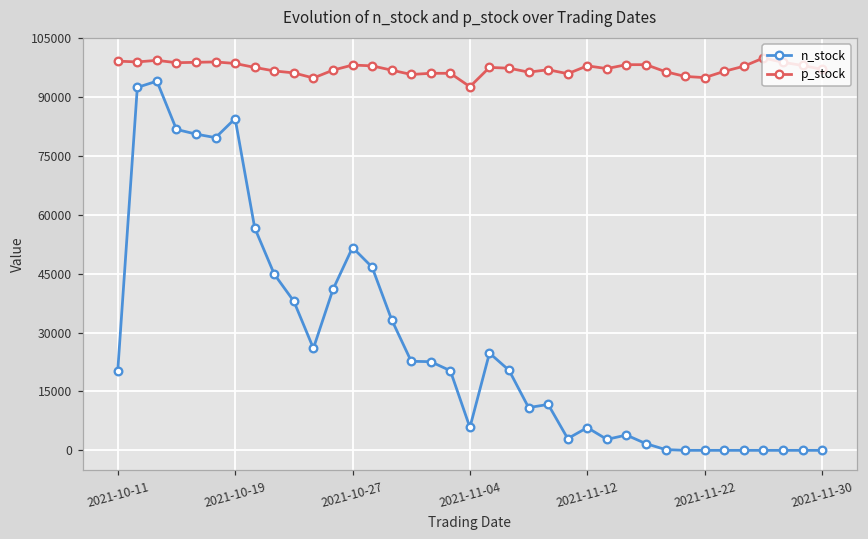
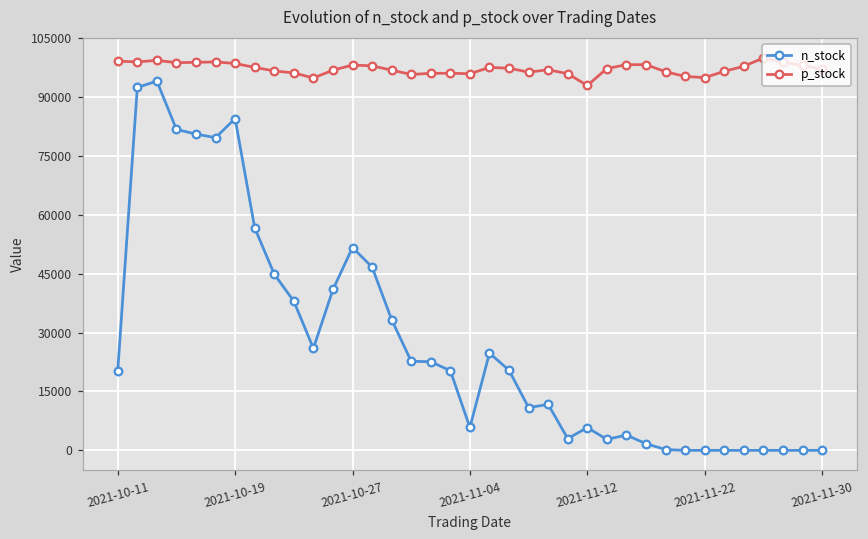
p_stock, 2021-11-04: 93000 -> 96000
p_stock, 2021-11-12: 98000 -> 93000
